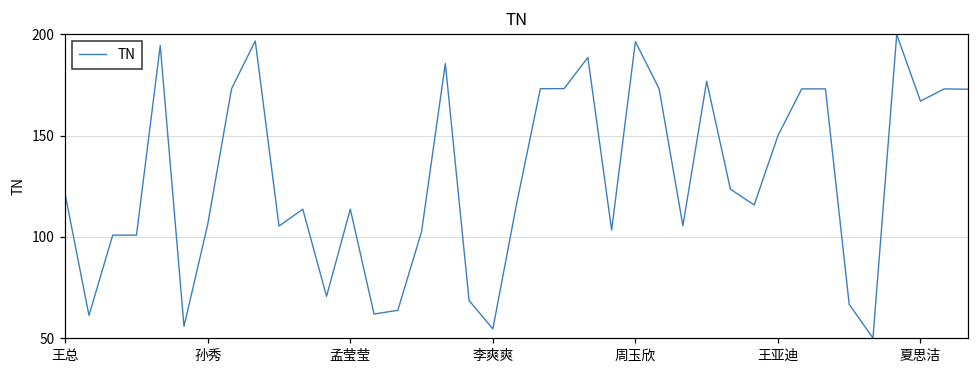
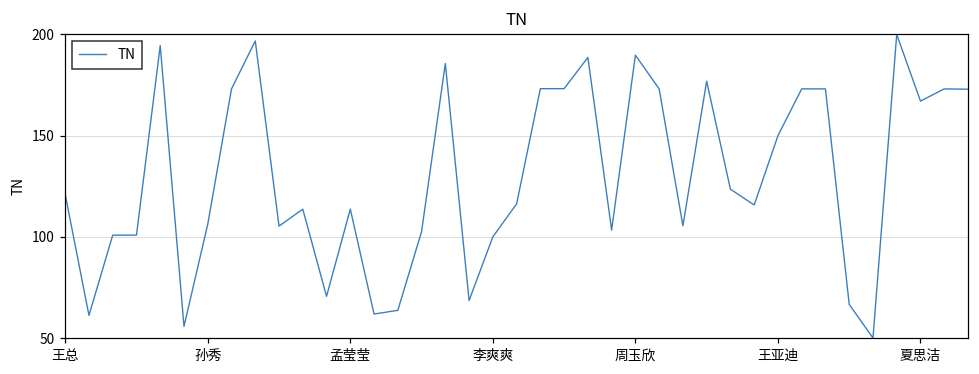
李爽爽: 55 -> 100
周玉欣: 196 -> 190
